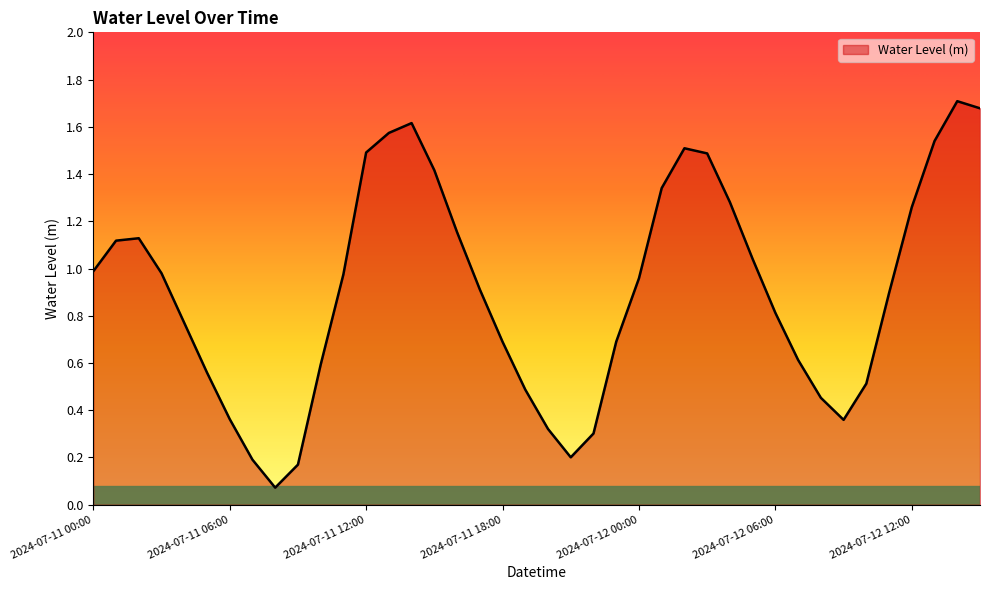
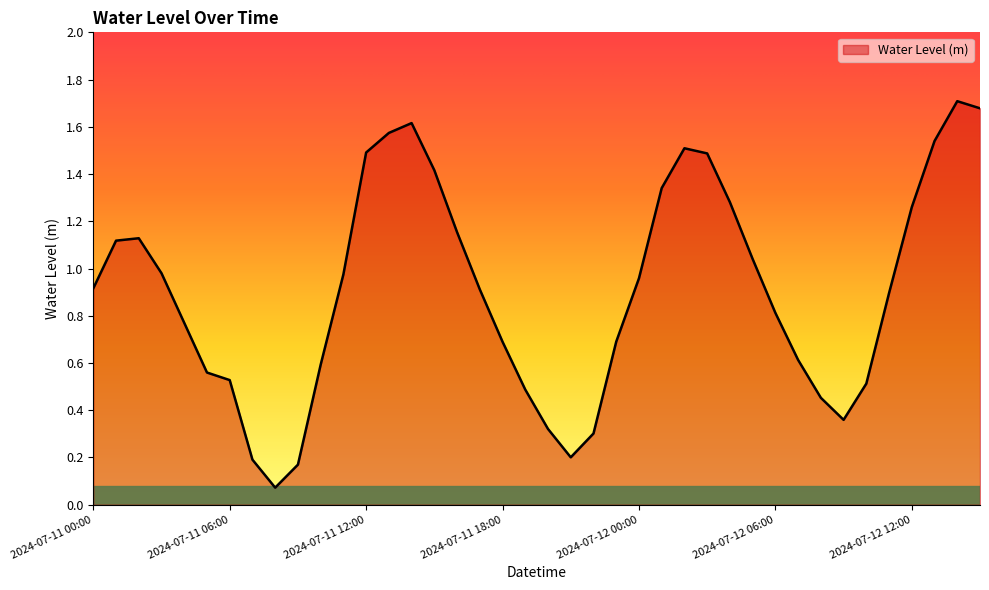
2024-07-11 00:00: 0.99 -> 0.92
2024-07-11 06:00: 0.36 -> 0.53
